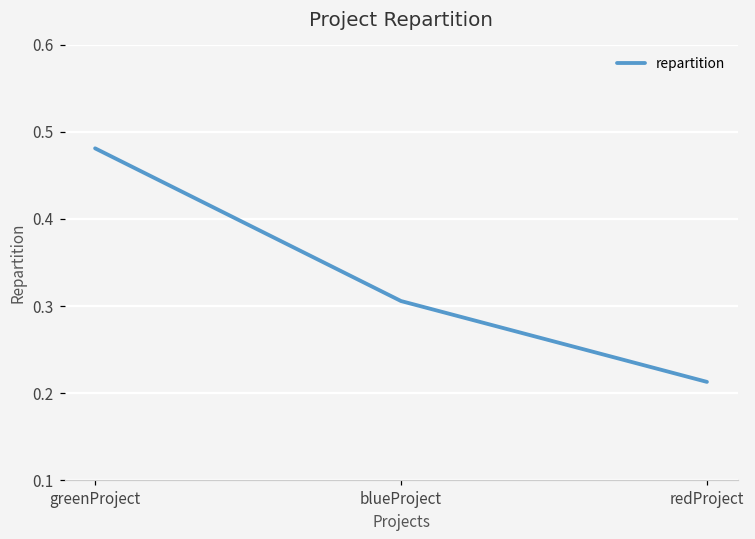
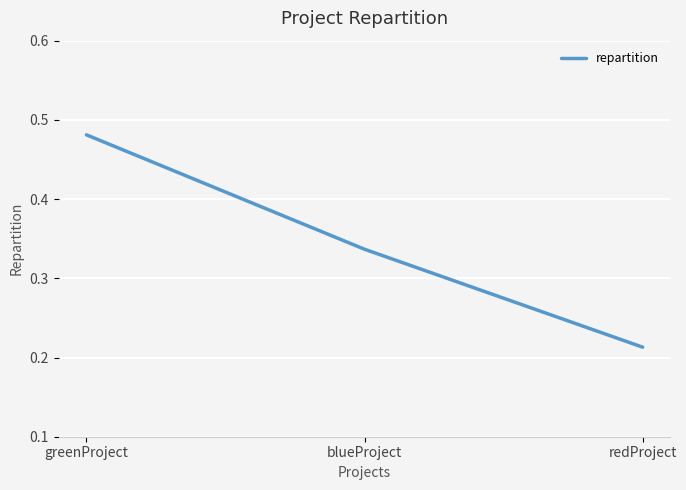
blueProject: 0.31 -> 0.34
